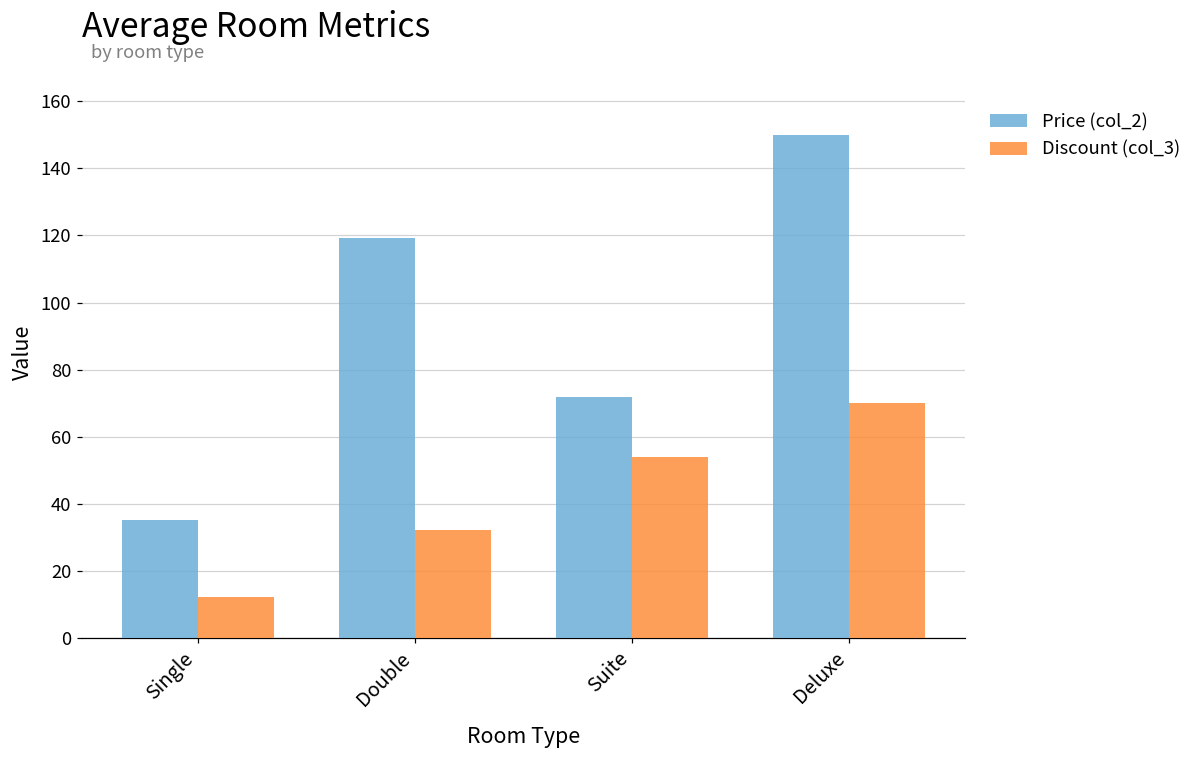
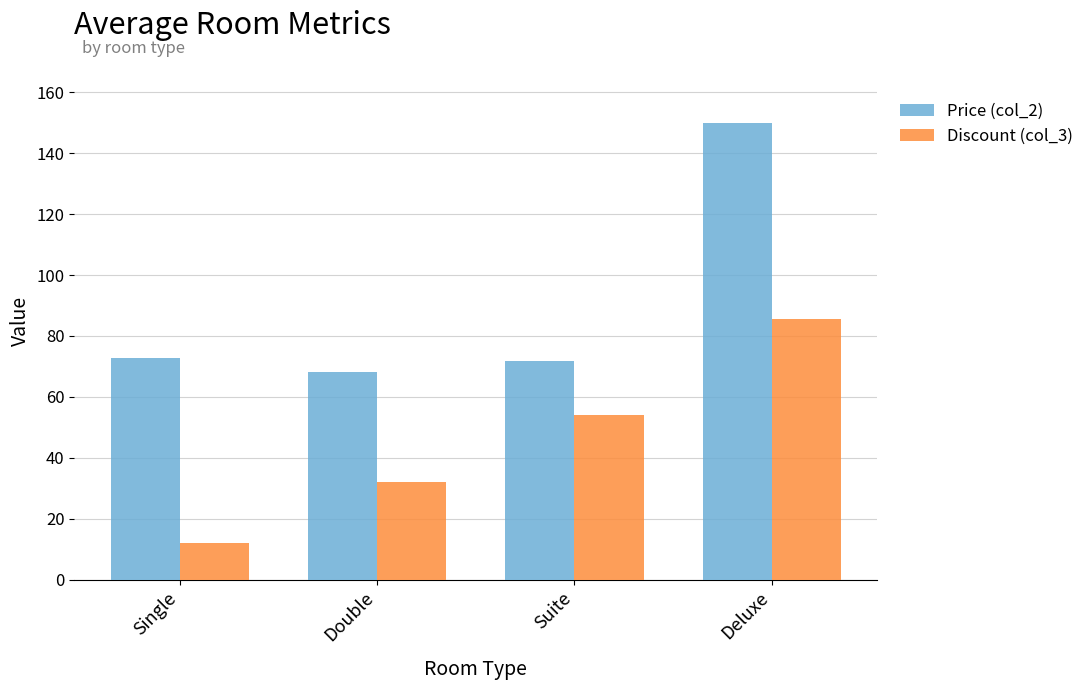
Price (col_2), Single: 35 -> 73
Price (col_2), Double: 119 -> 68
Discount (col_3), Deluxe: 70 -> 86
